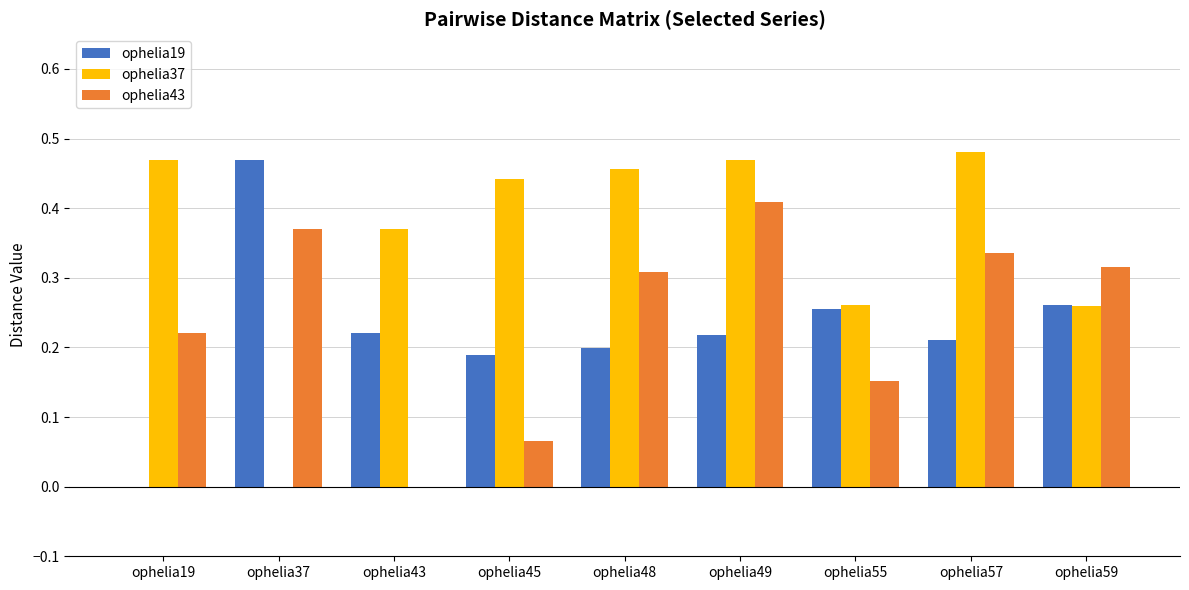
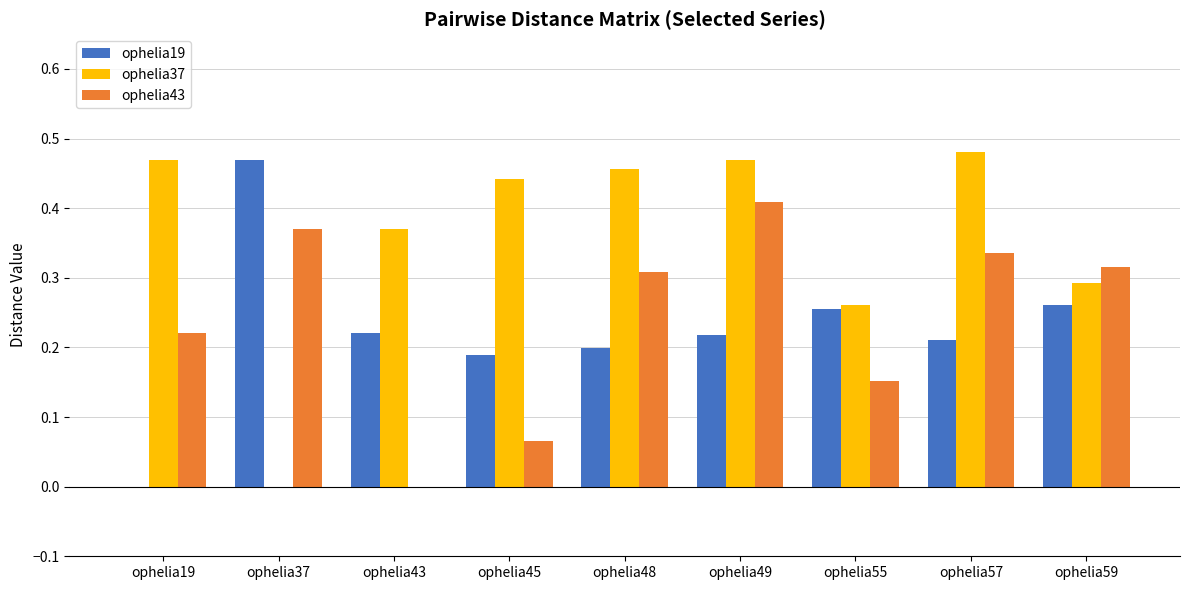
ophelia37, ophelia59: 0.26 -> 0.29
